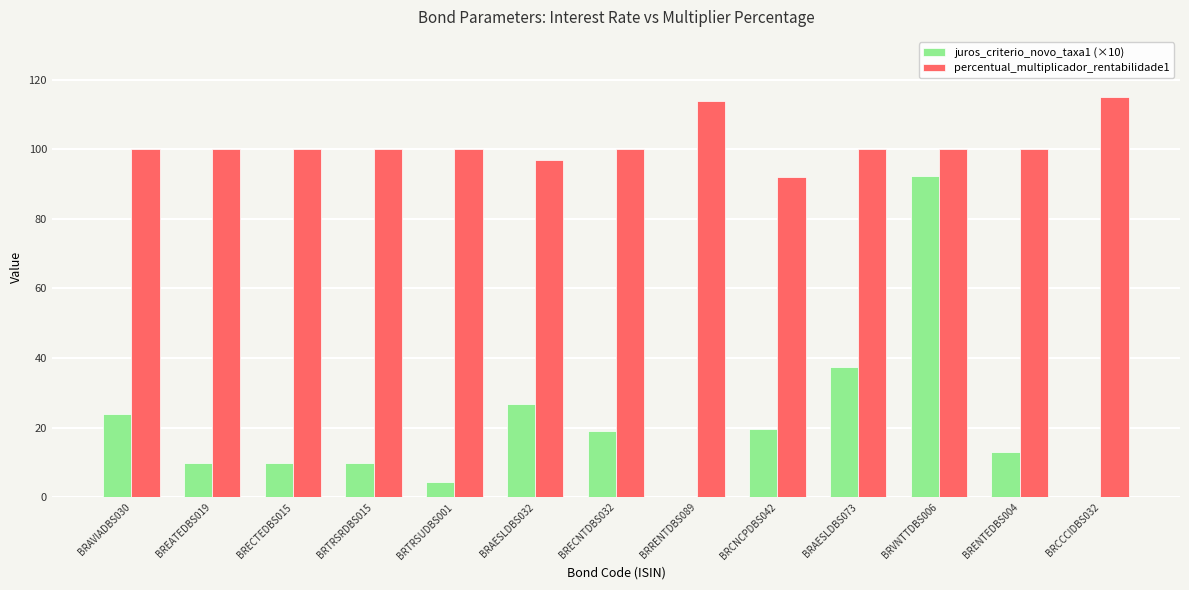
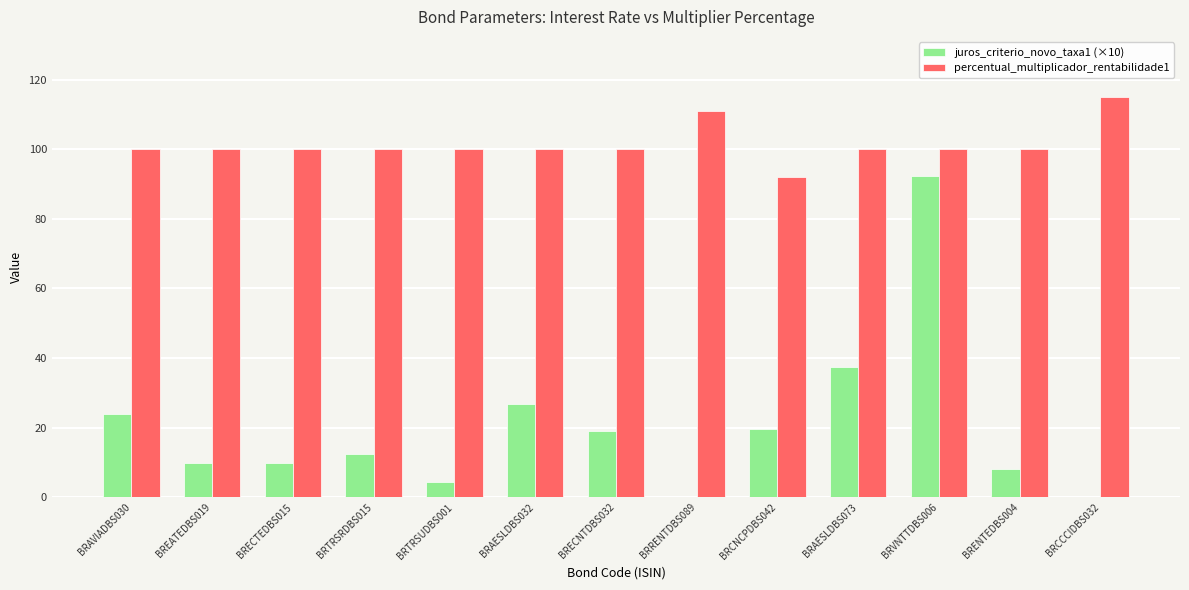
juros_criterio_novo_taxa1 (×10), BRTRSRDBS015: 10 -> 13
percentual_multiplicador_rentabilidade1, BRAESLDBS032: 97 -> 100
percentual_multiplicador_rentabilidade1, BRRENTDBS089: 114 -> 111
juros_criterio_novo_taxa1 (×10), BRENTEDBS004: 13 -> 8
